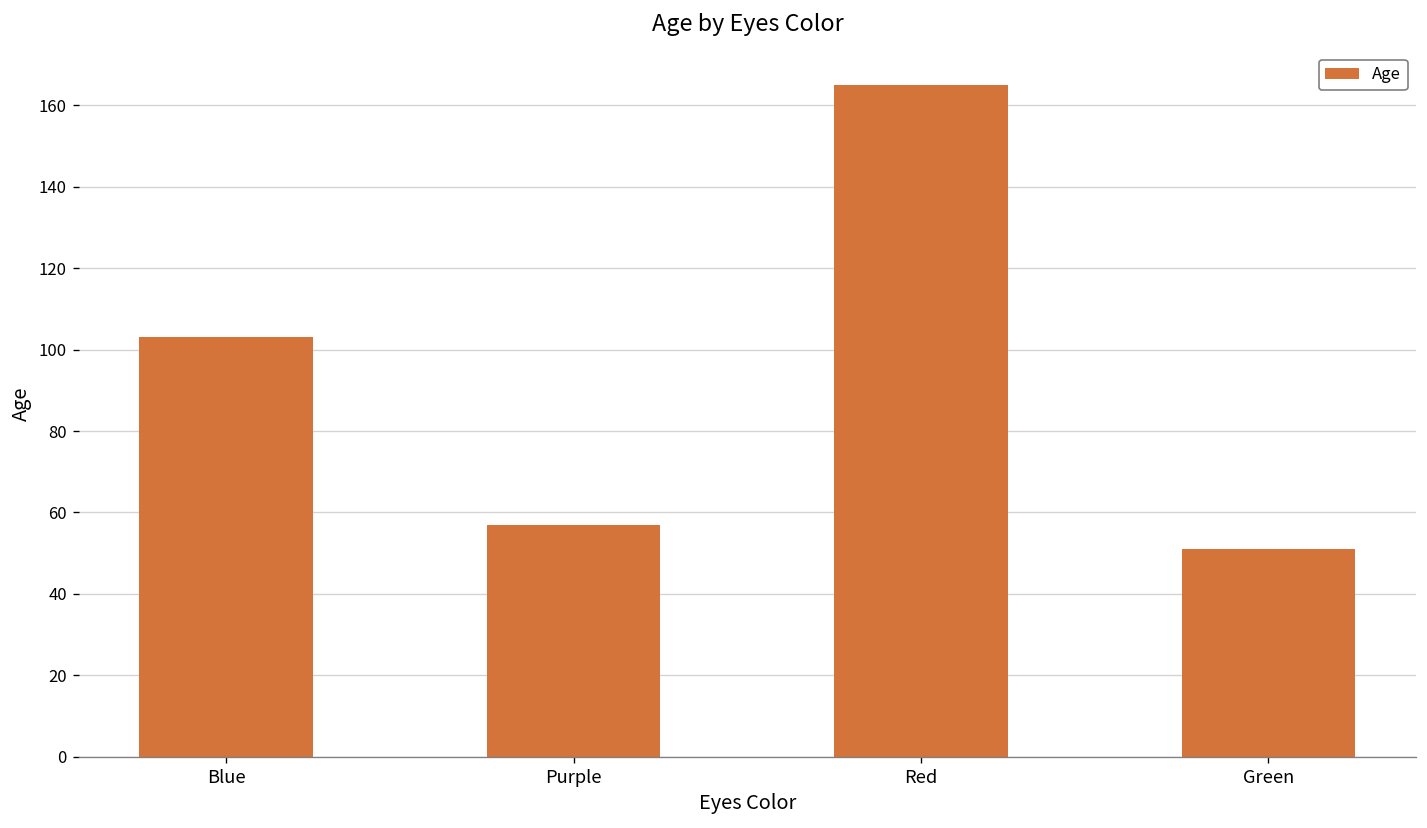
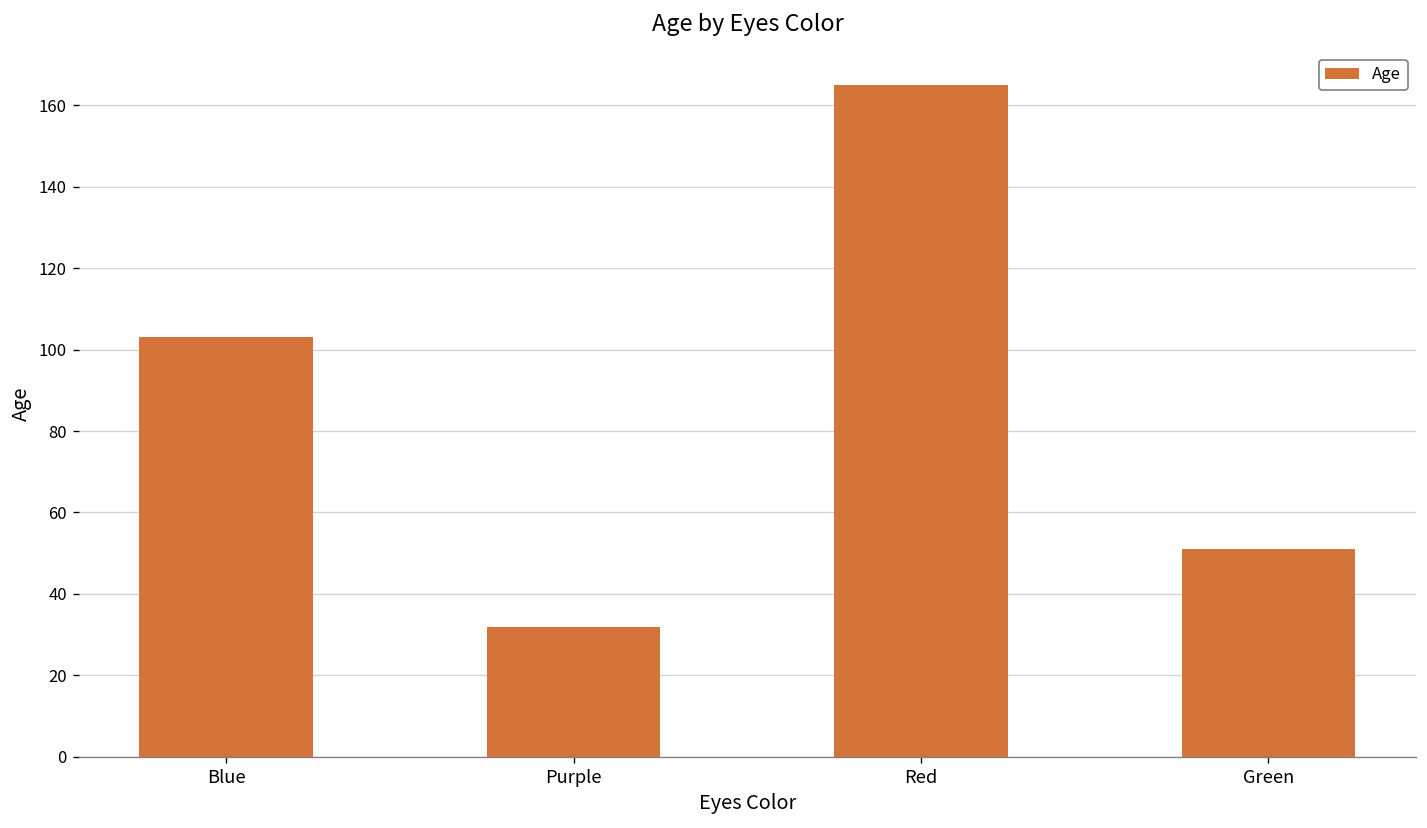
Purple: 57 -> 32
